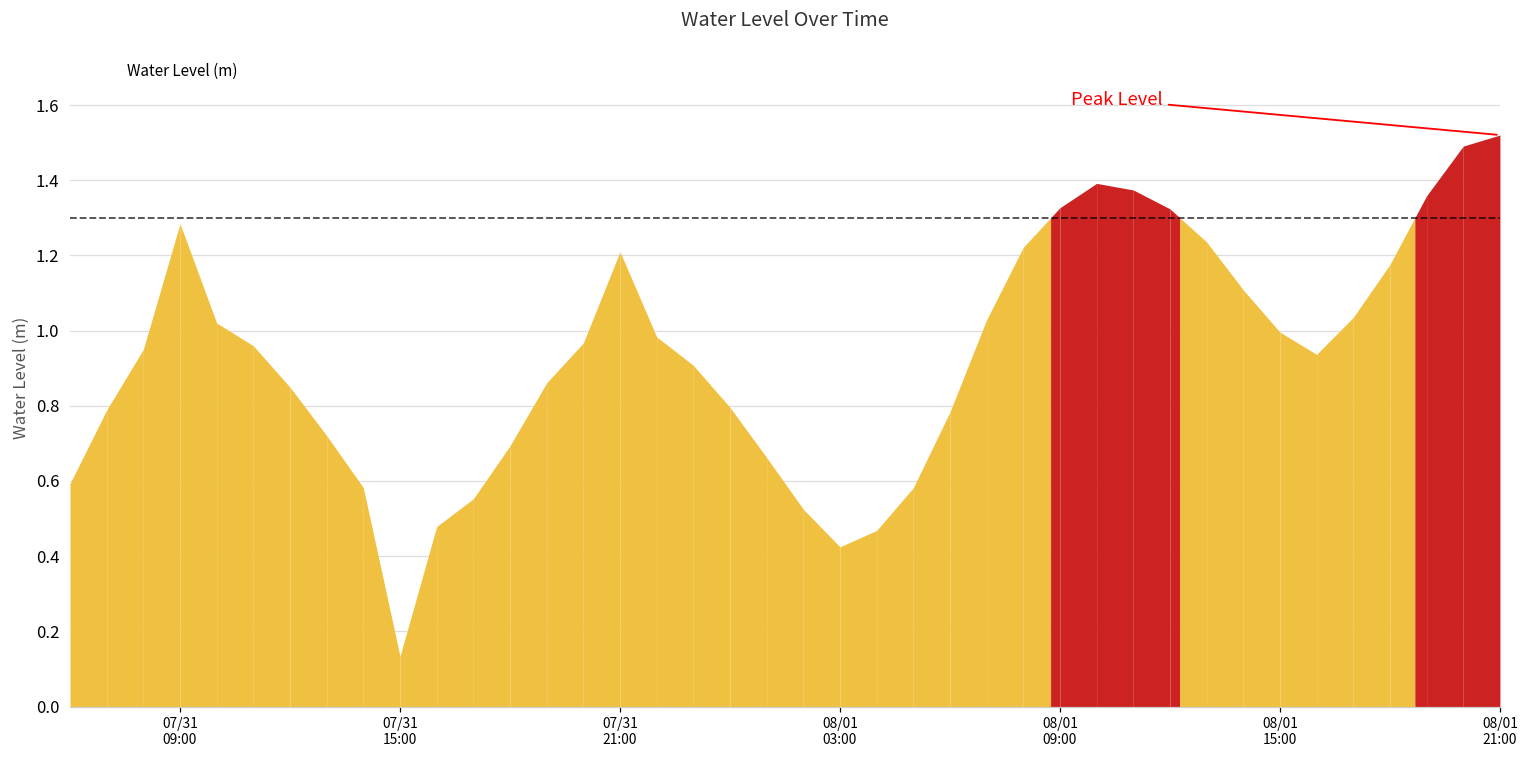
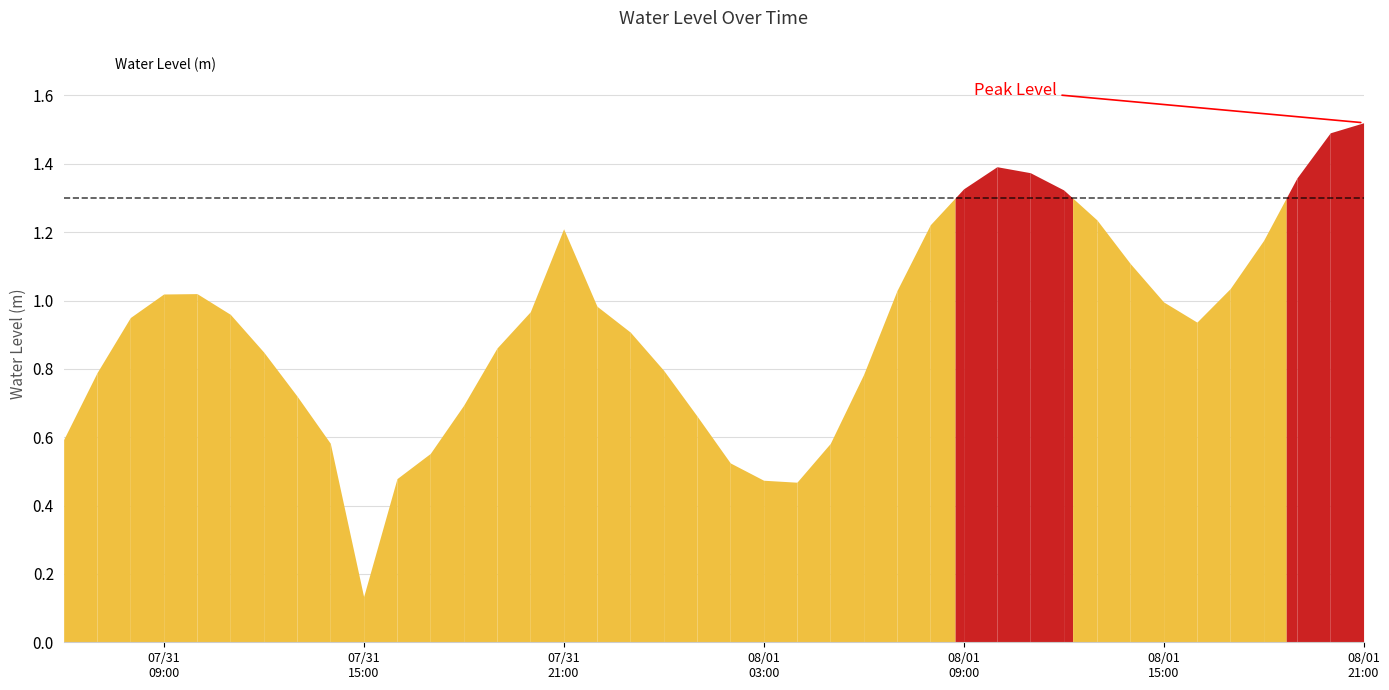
Water Level (m), 07/31 09:00: 1.28 -> 1.02
Water Level (m), 08/01 03:00: 0.42 -> 0.47
